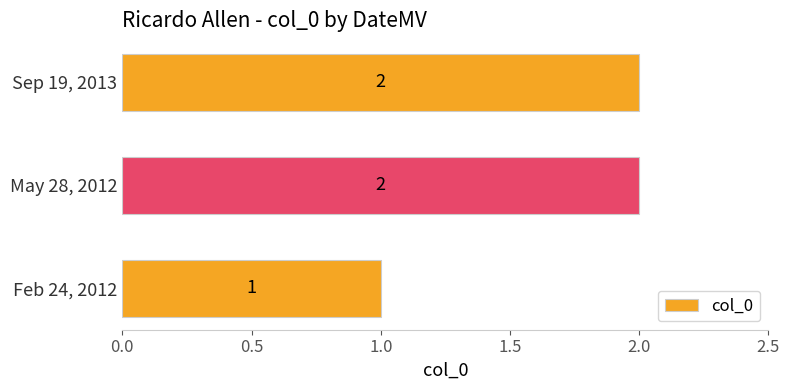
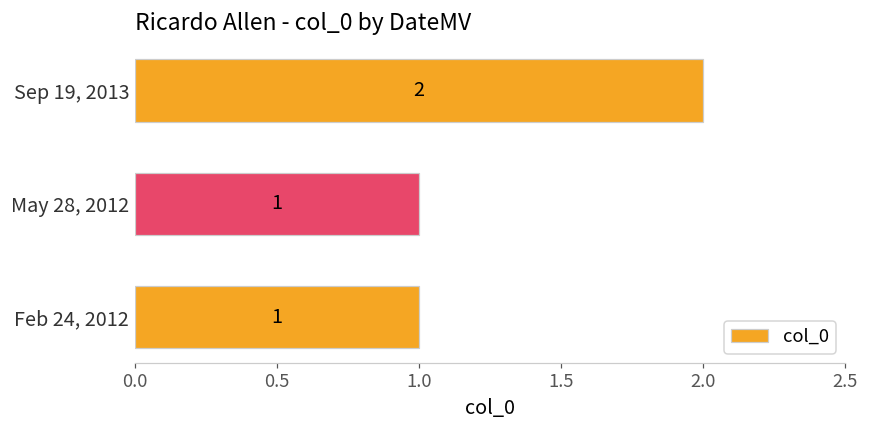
May 28, 2012: 2 -> 1
